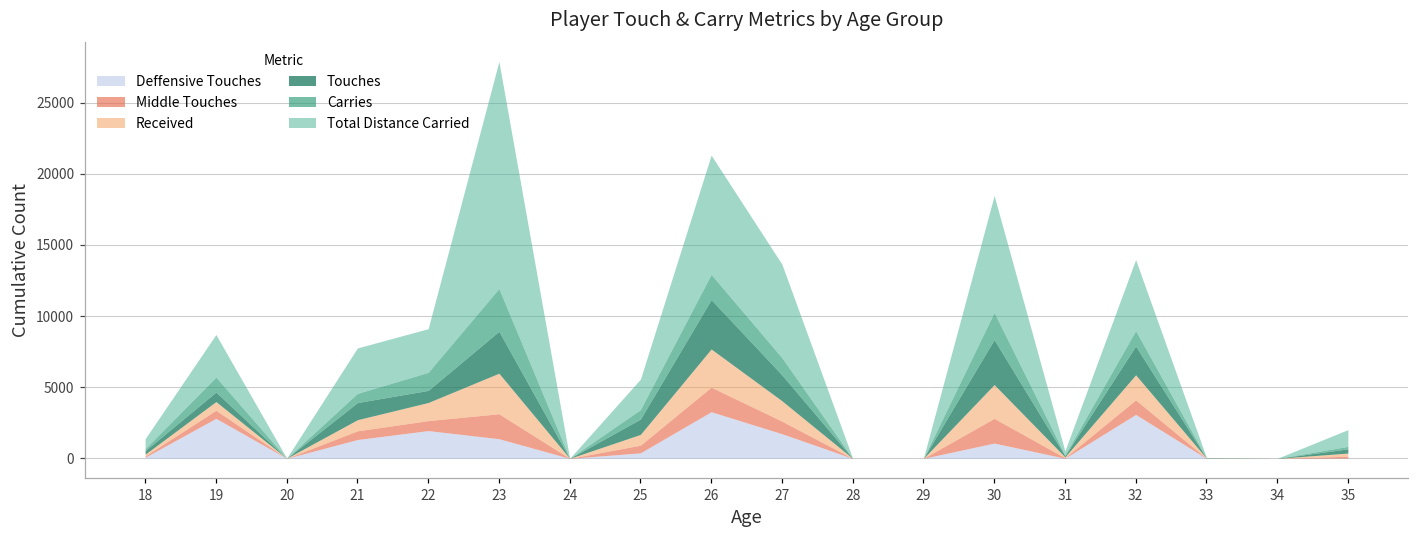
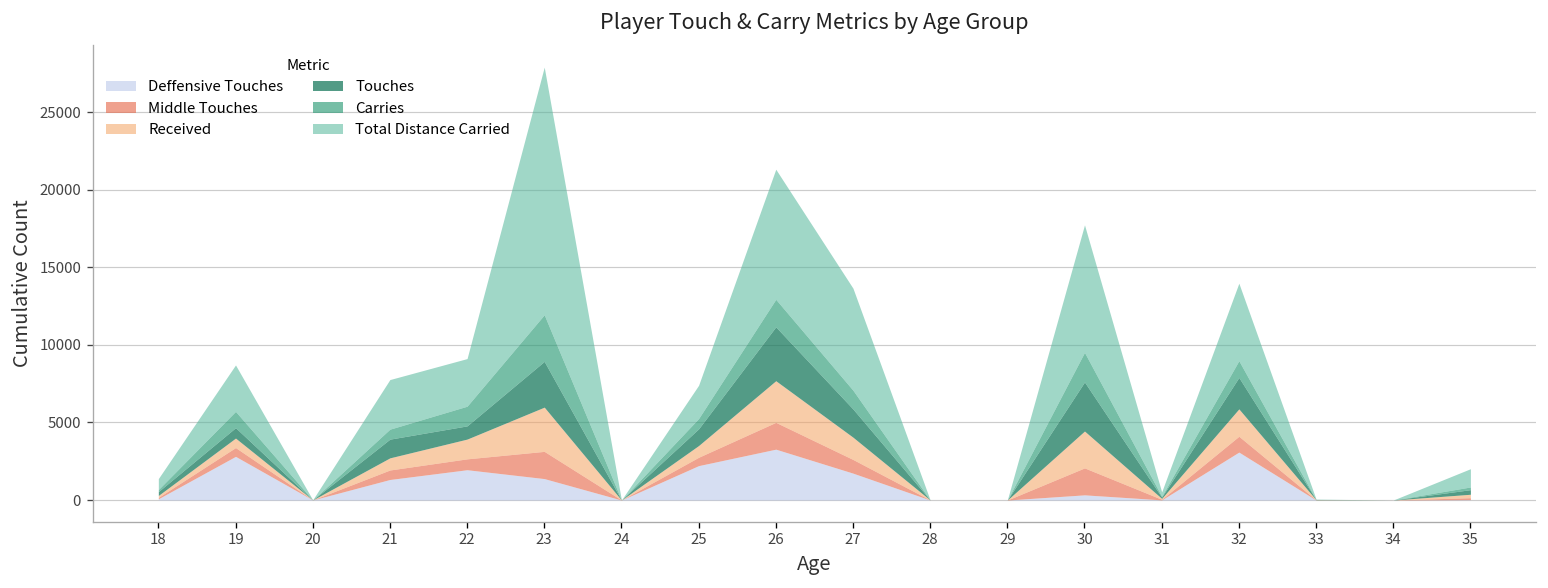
Deffensive Touches, 25: 400 -> 2200
Deffensive Touches, 30: 1100 -> 300
